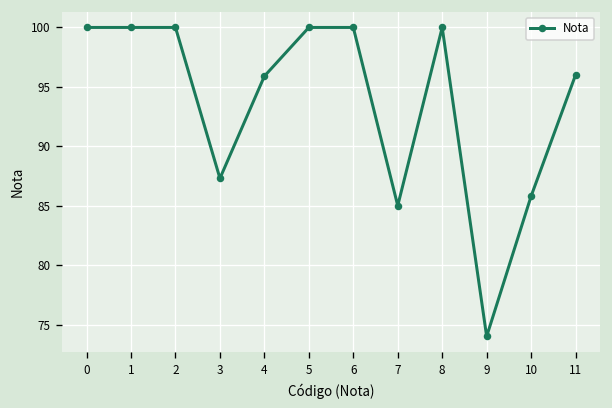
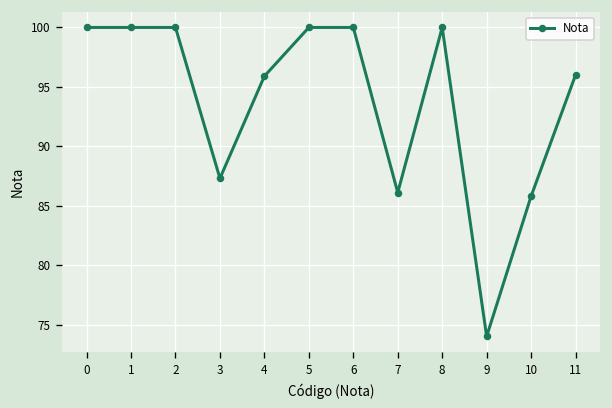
7: 85 -> 86
